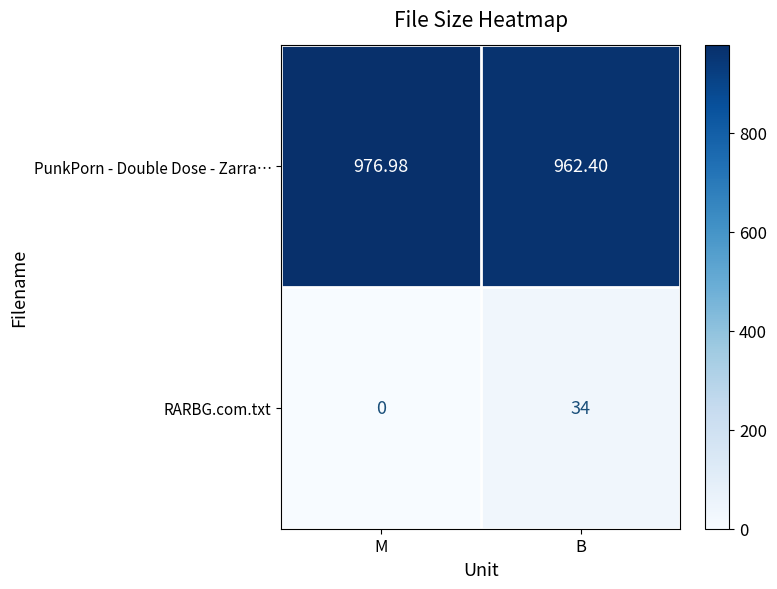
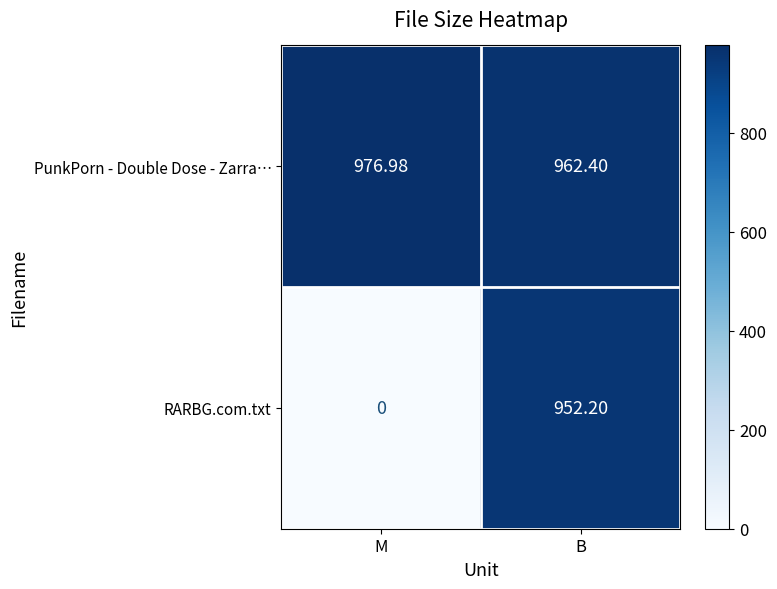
RARBG.com.txt, B: 34 -> 952.20
